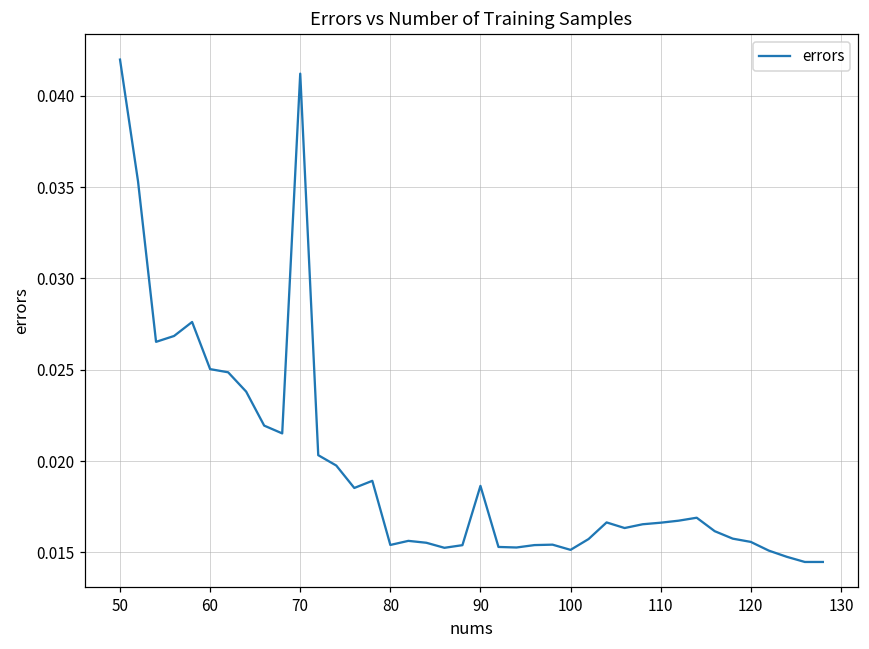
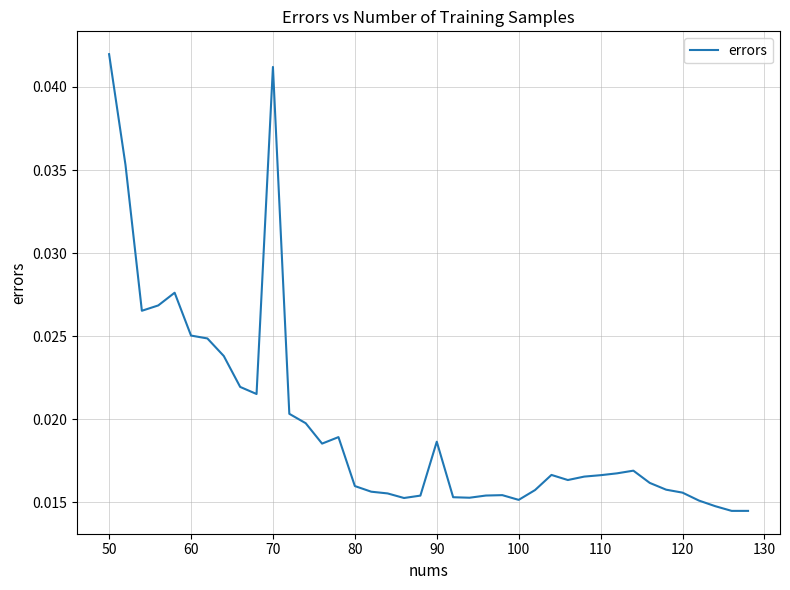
80: 0.0154 -> 0.0160
